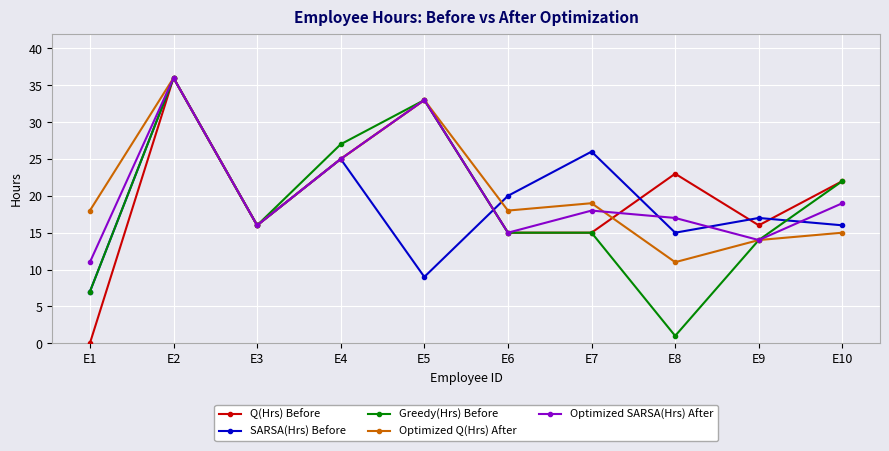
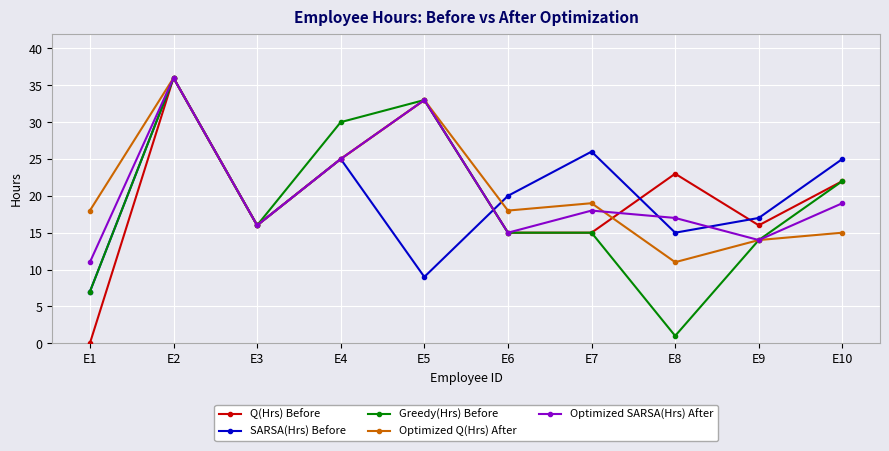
Greedy(Hrs) Before, E4: 27 -> 30
SARSA(Hrs) Before, E10: 16 -> 25
